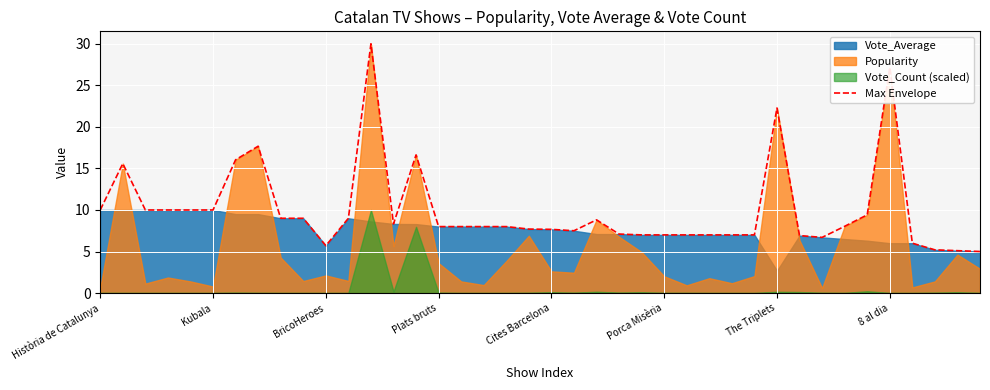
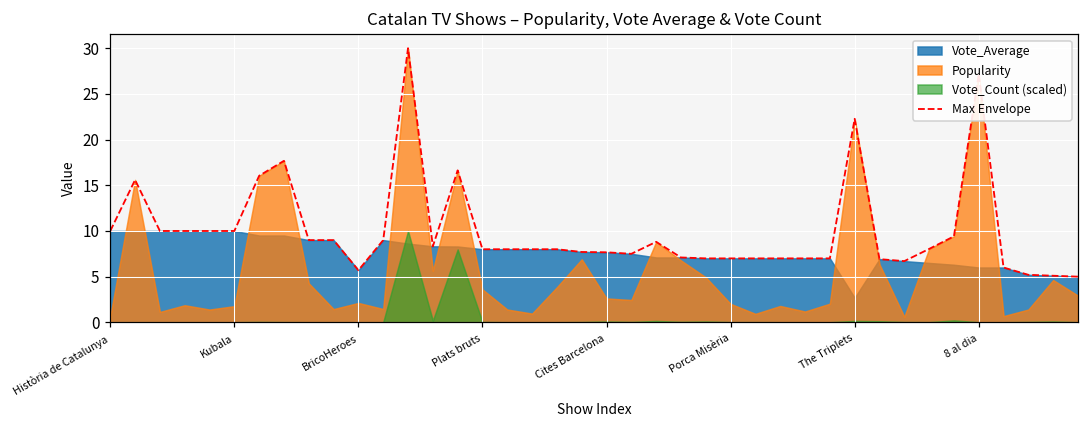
Popularity, Kubala: 1 -> 2
